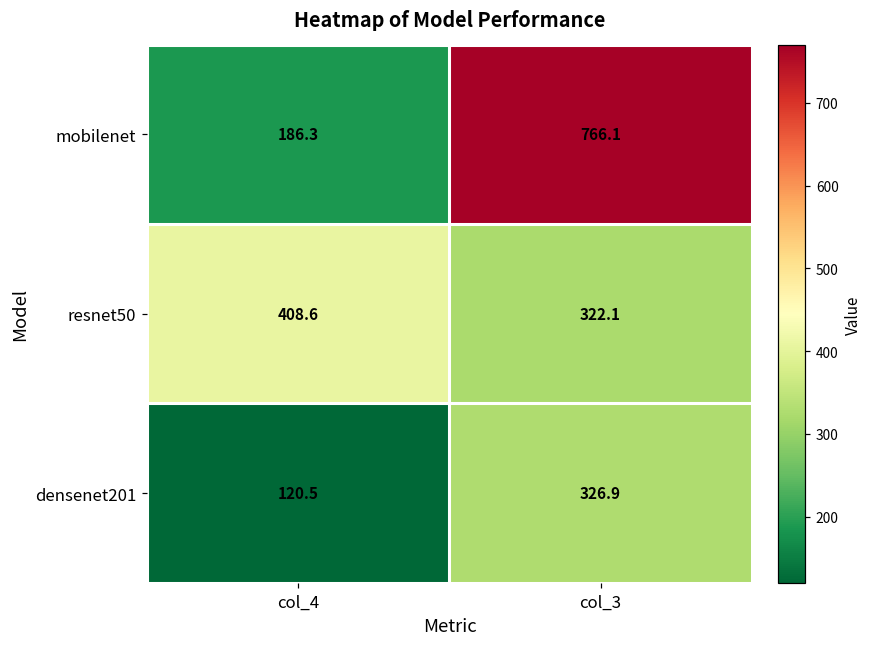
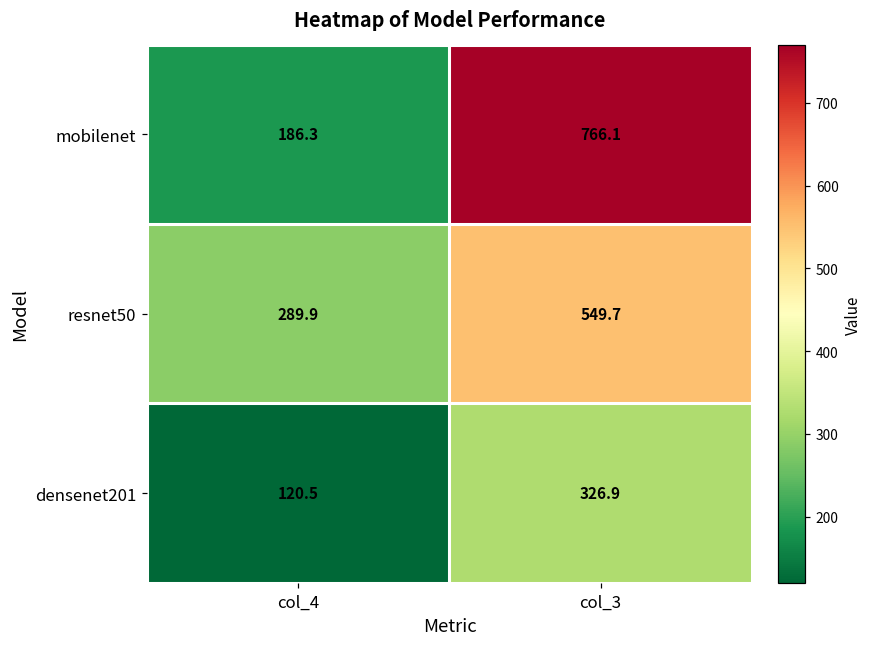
resnet50, col_4: 408.6 -> 289.9
resnet50, col_3: 322.1 -> 549.7
